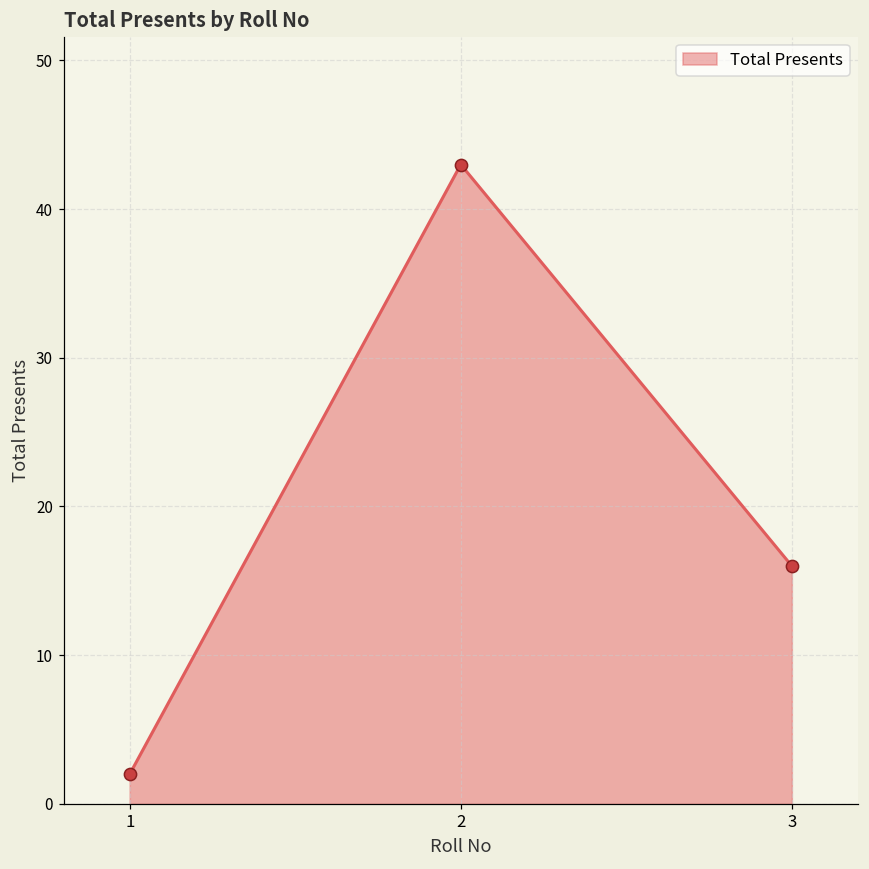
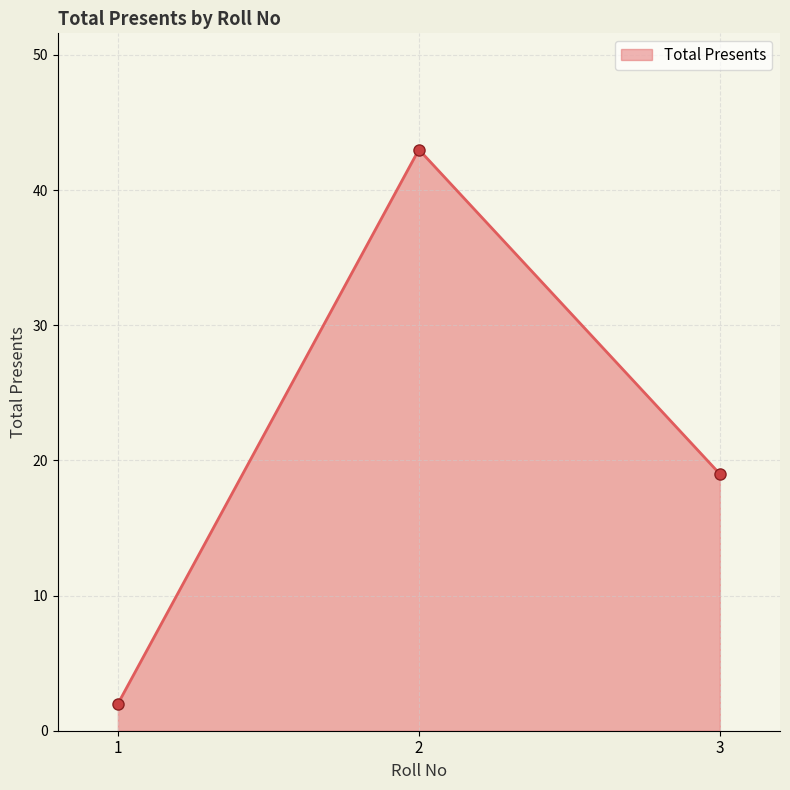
3: 16 -> 19
